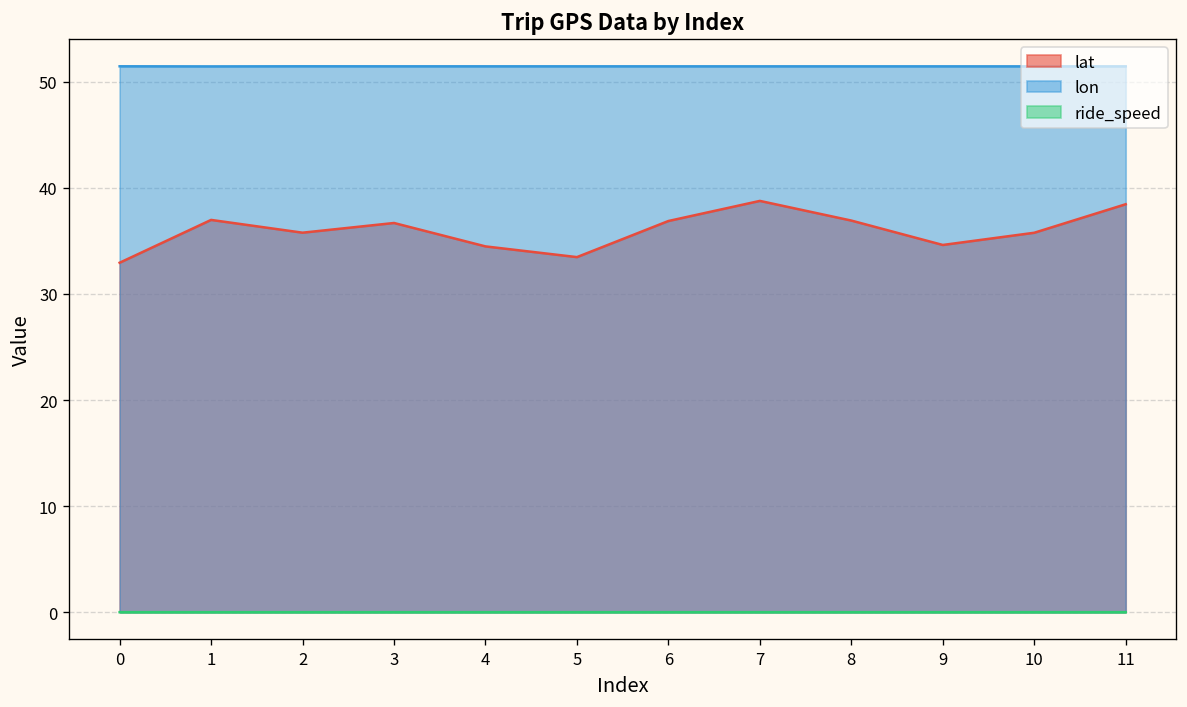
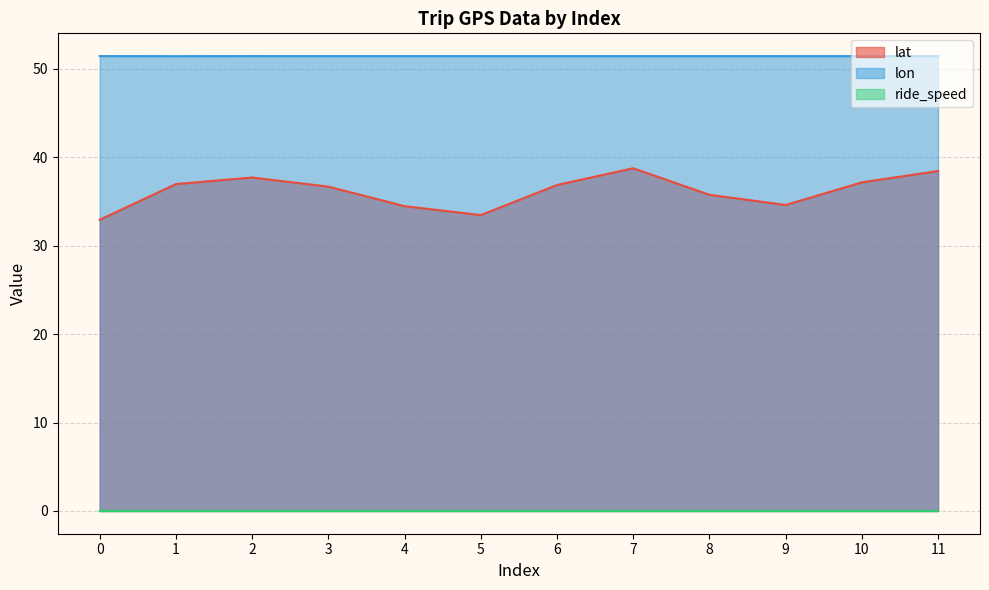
lat, 2: 36 -> 38
lat, 8: 37 -> 36
lat, 10: 36 -> 37
